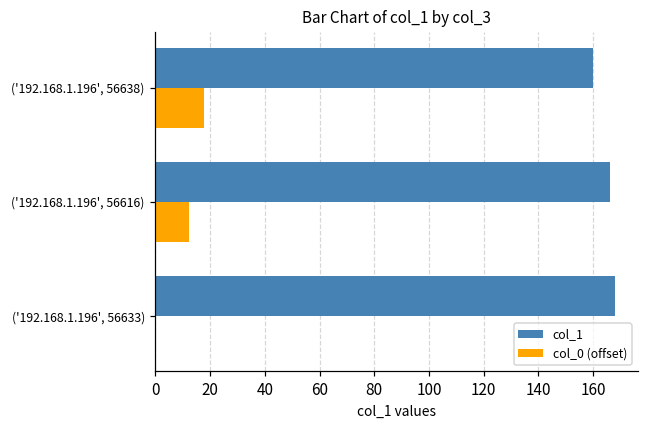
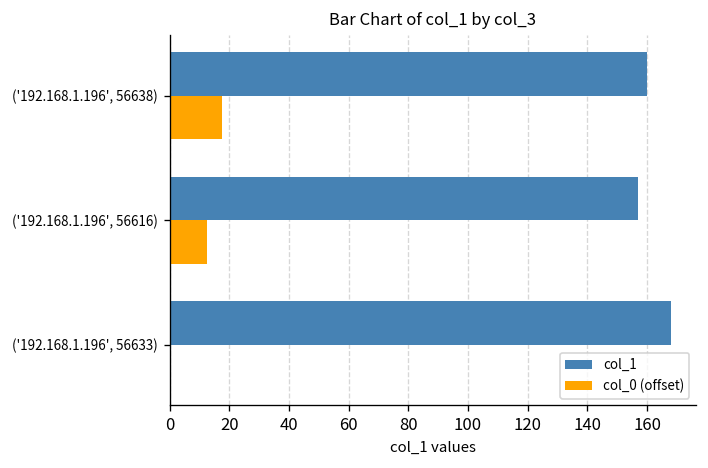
col_1, ('192.168.1.196', 56616): 166 -> 157
